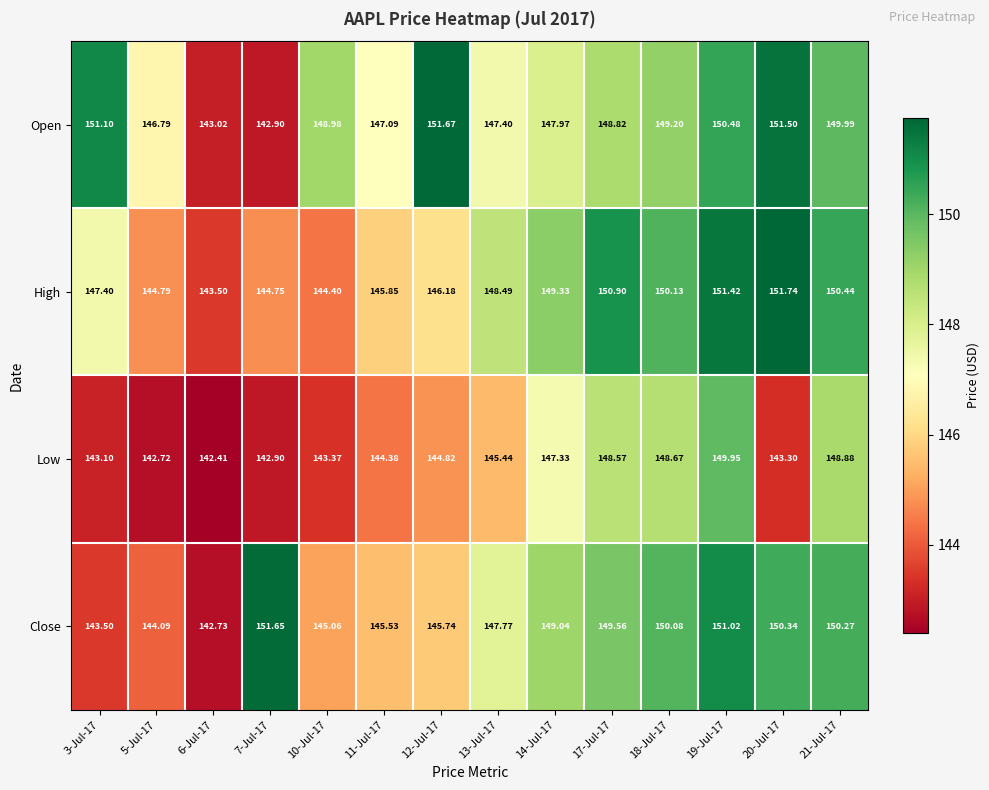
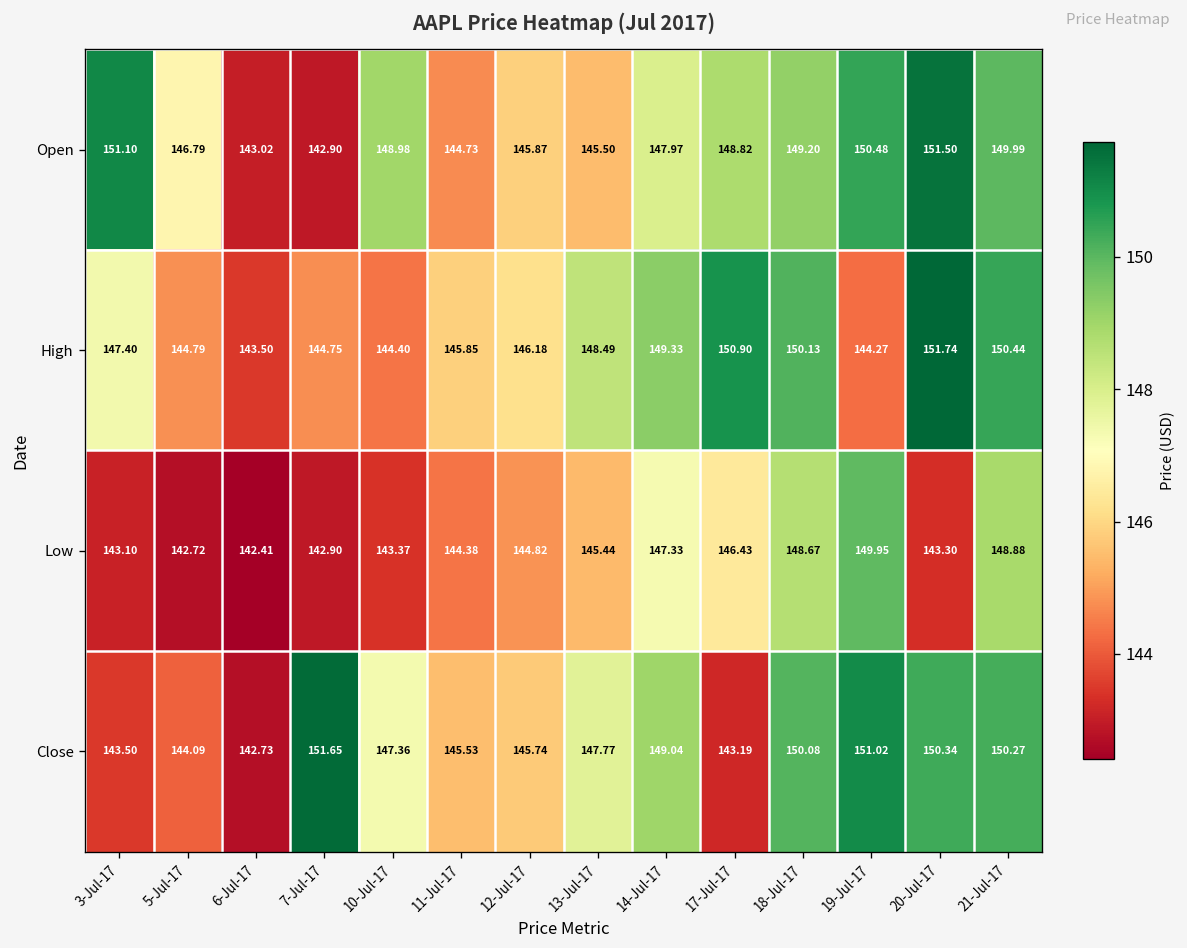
Open, 11-Jul-17: 147.09 -> 144.73
Open, 12-Jul-17: 151.67 -> 145.87
Open, 13-Jul-17: 147.40 -> 145.50
High, 19-Jul-17: 151.42 -> 144.27
Low, 17-Jul-17: 148.57 -> 146.43
Close, 10-Jul-17: 145.06 -> 147.36
Close, 17-Jul-17: 149.56 -> 143.19
